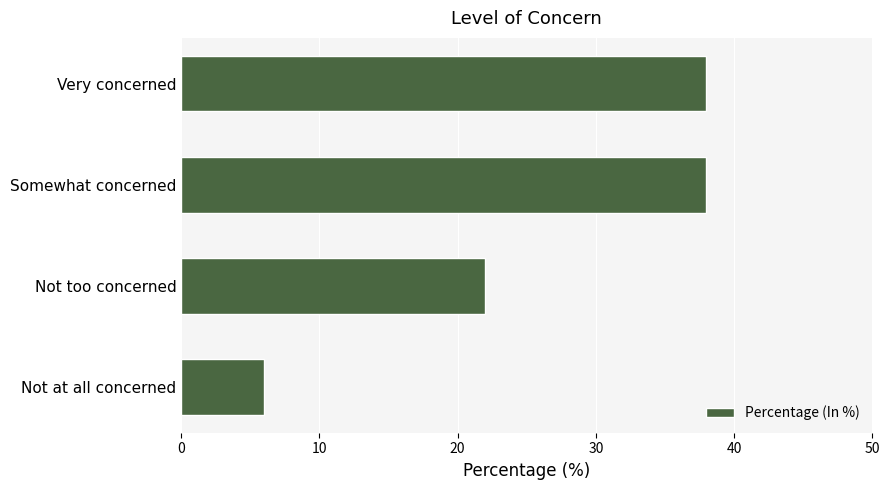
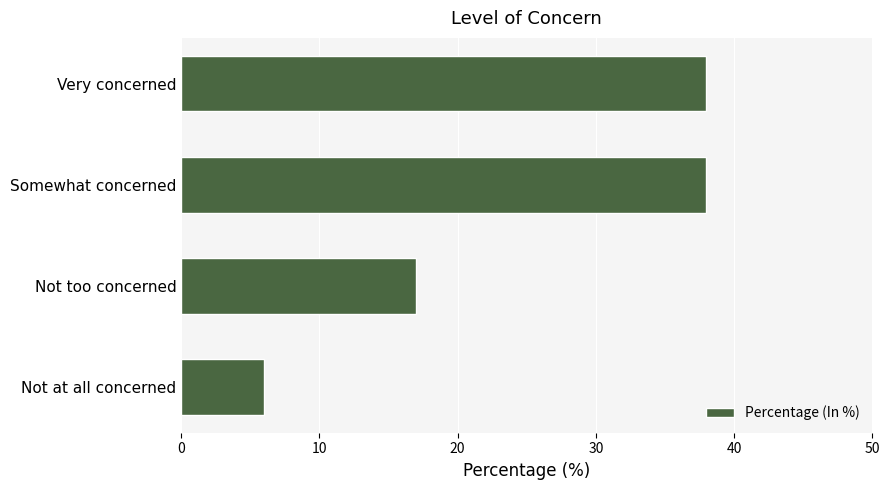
Not too concerned: 22 -> 17
